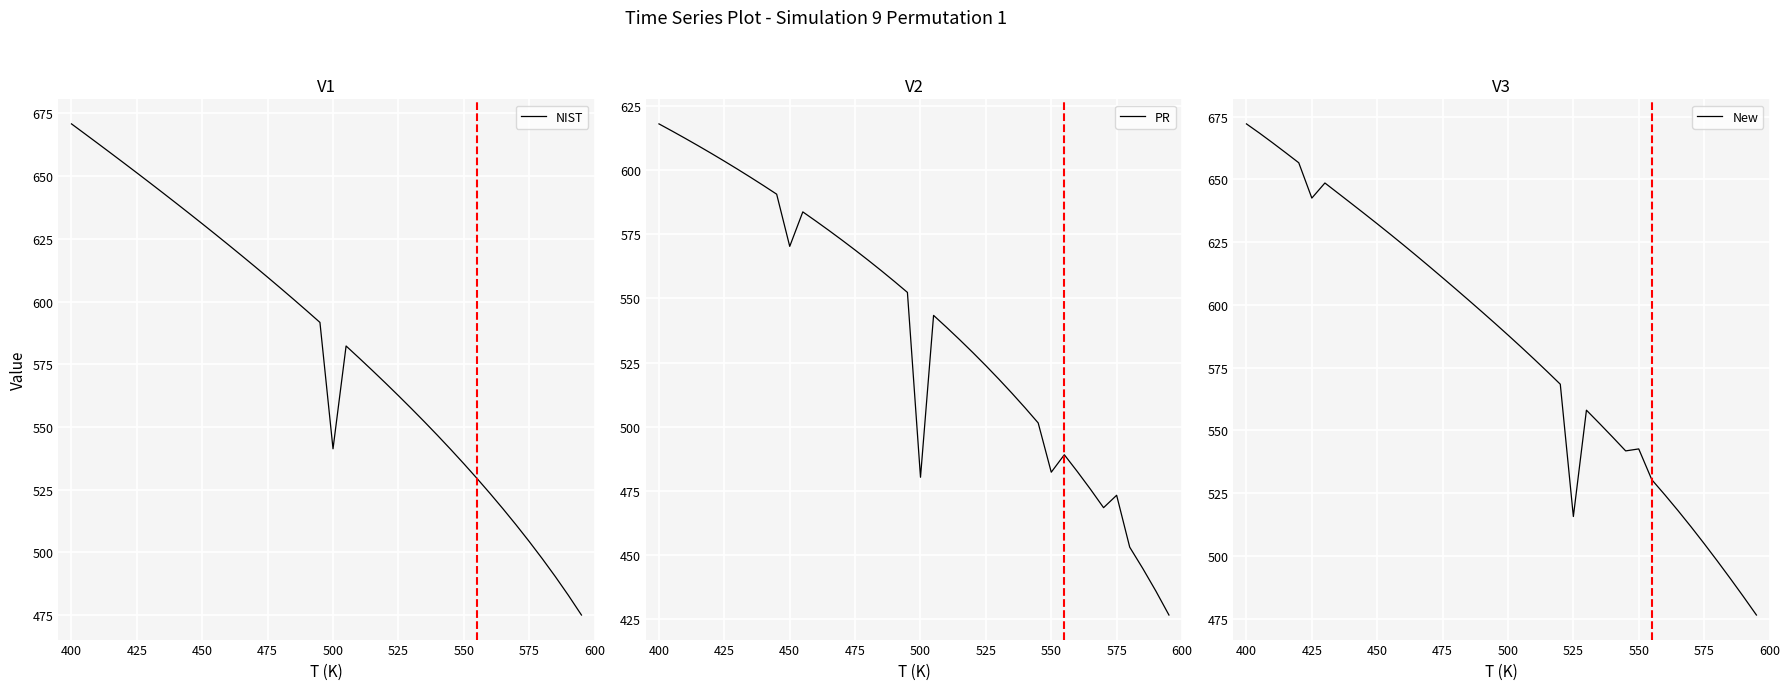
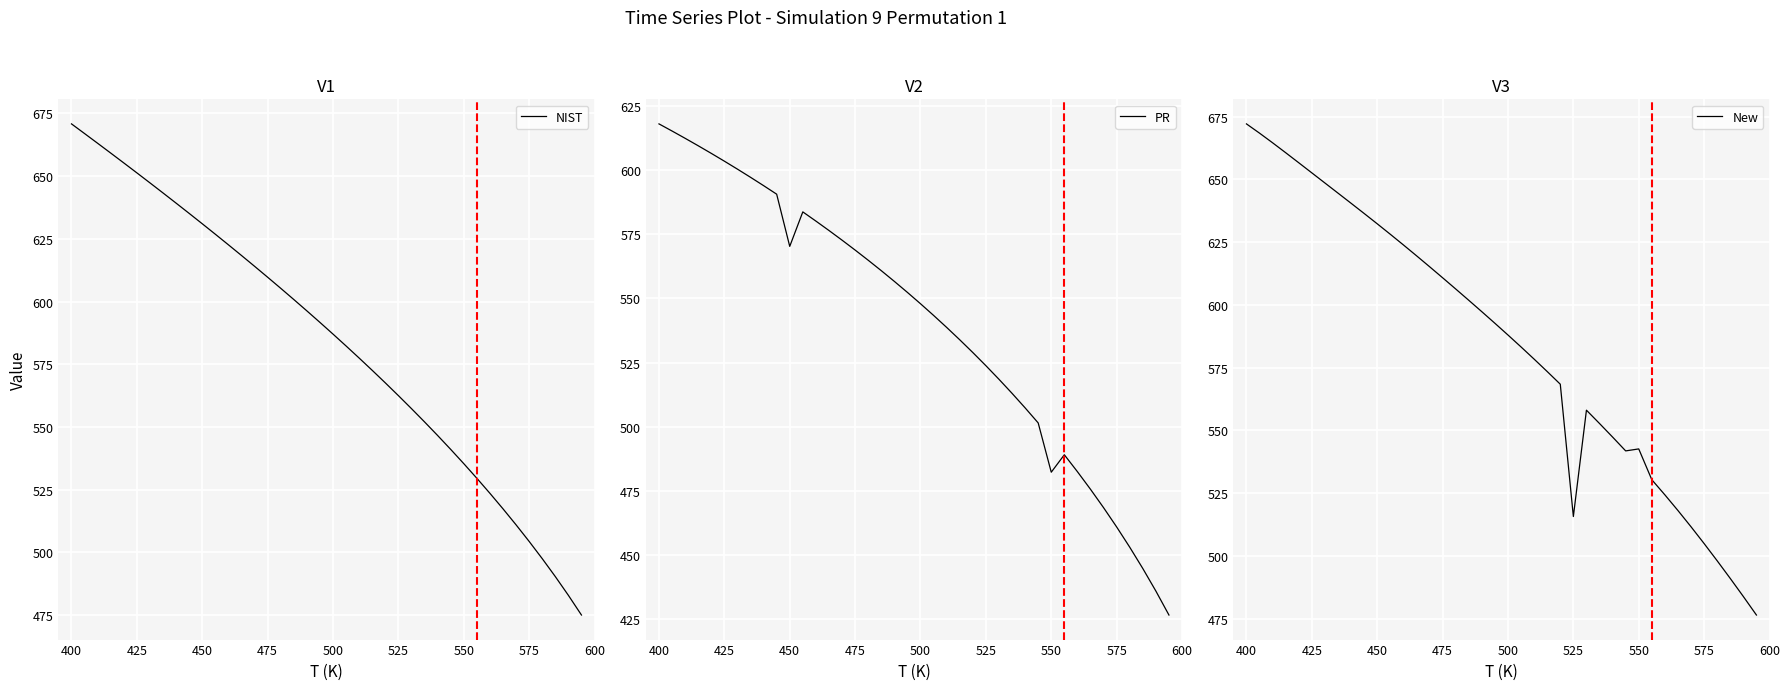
V1, 500: 541 -> 587
V2, 500: 480 -> 548
V2, 575: 473 -> 461
V3, 425: 643 -> 653
